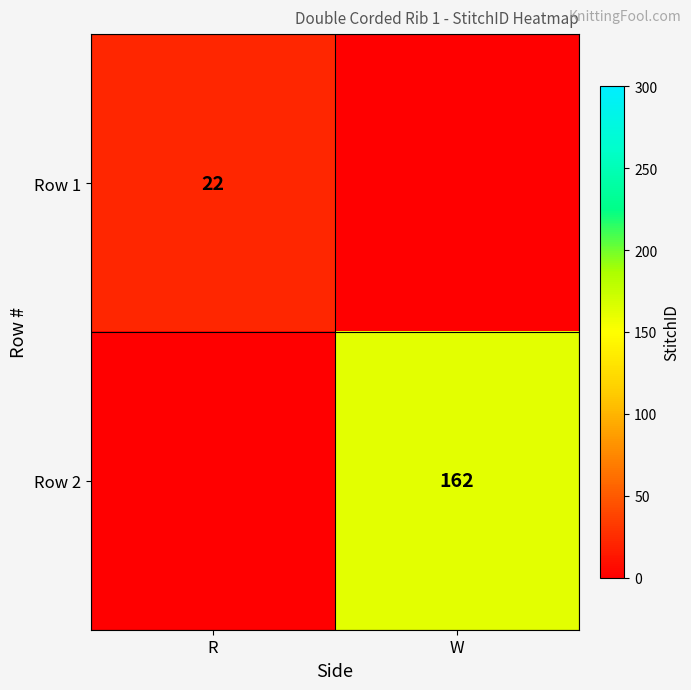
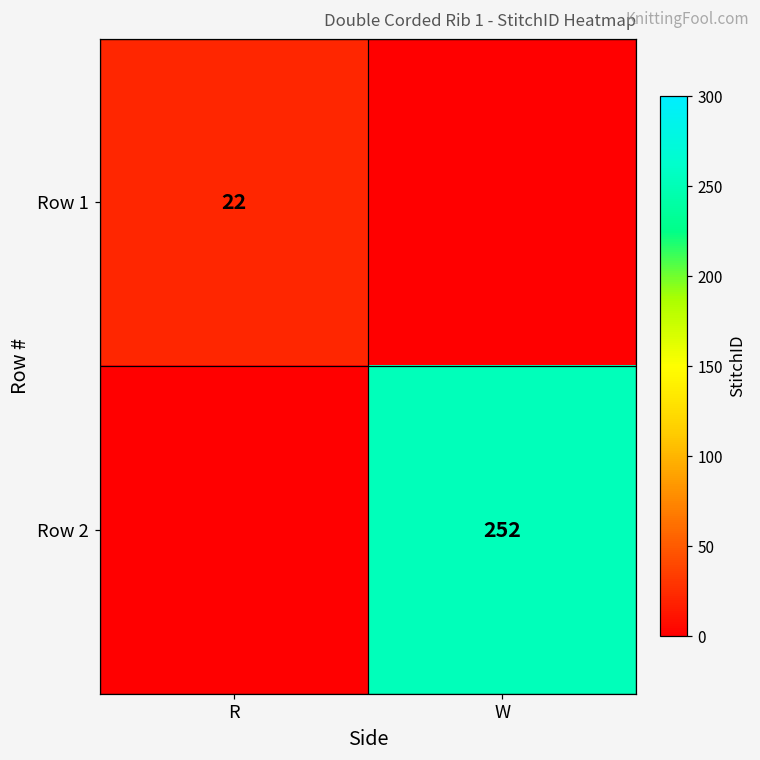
Row 2, W: 162 -> 252
